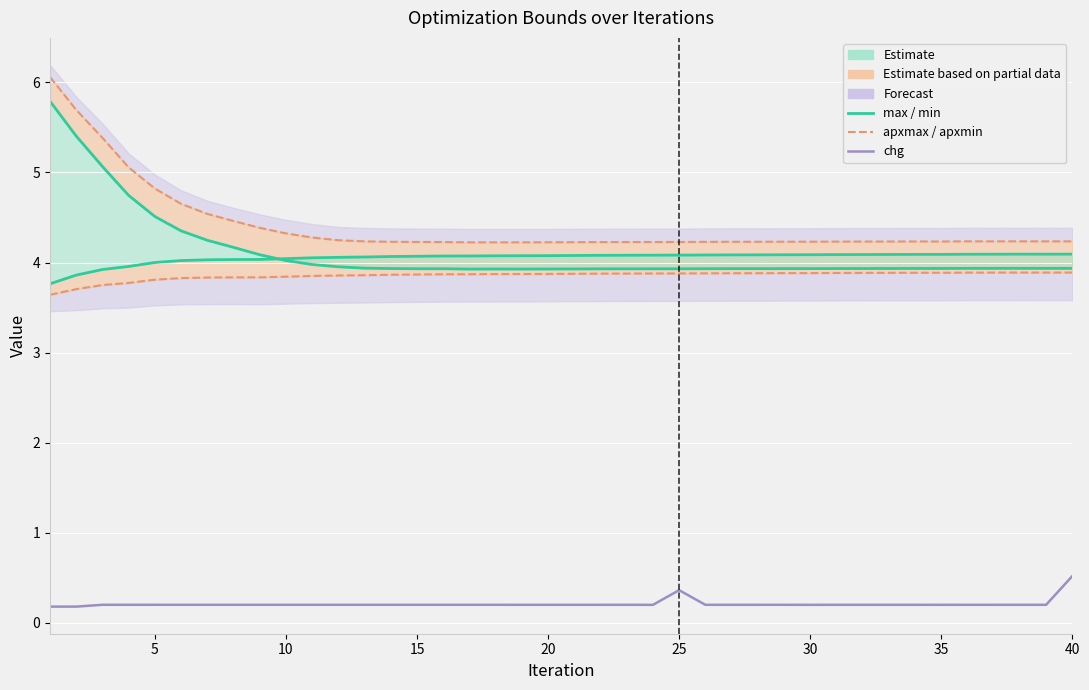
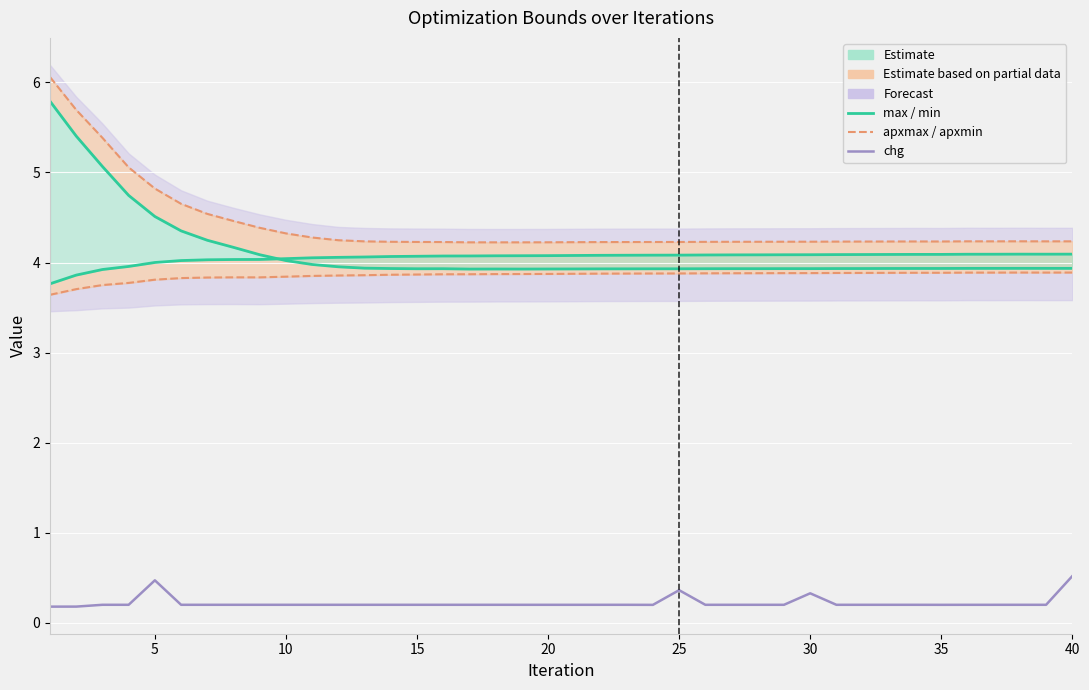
chg, 5: 0.2 -> 0.5
chg, 30: 0.2 -> 0.3
